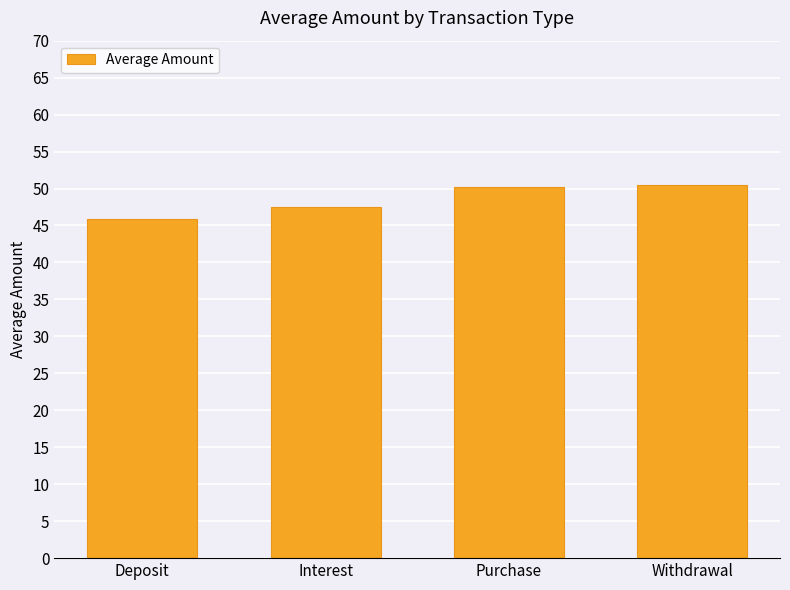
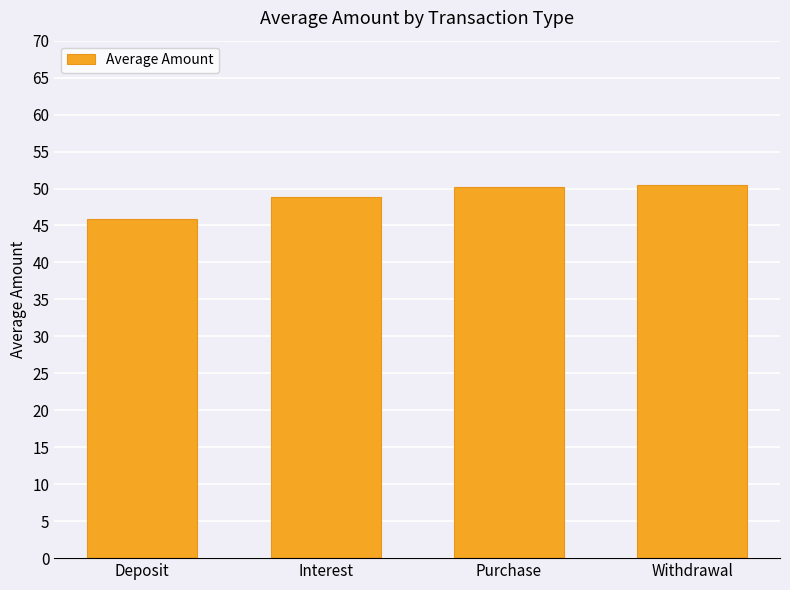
Interest: 47 -> 49
